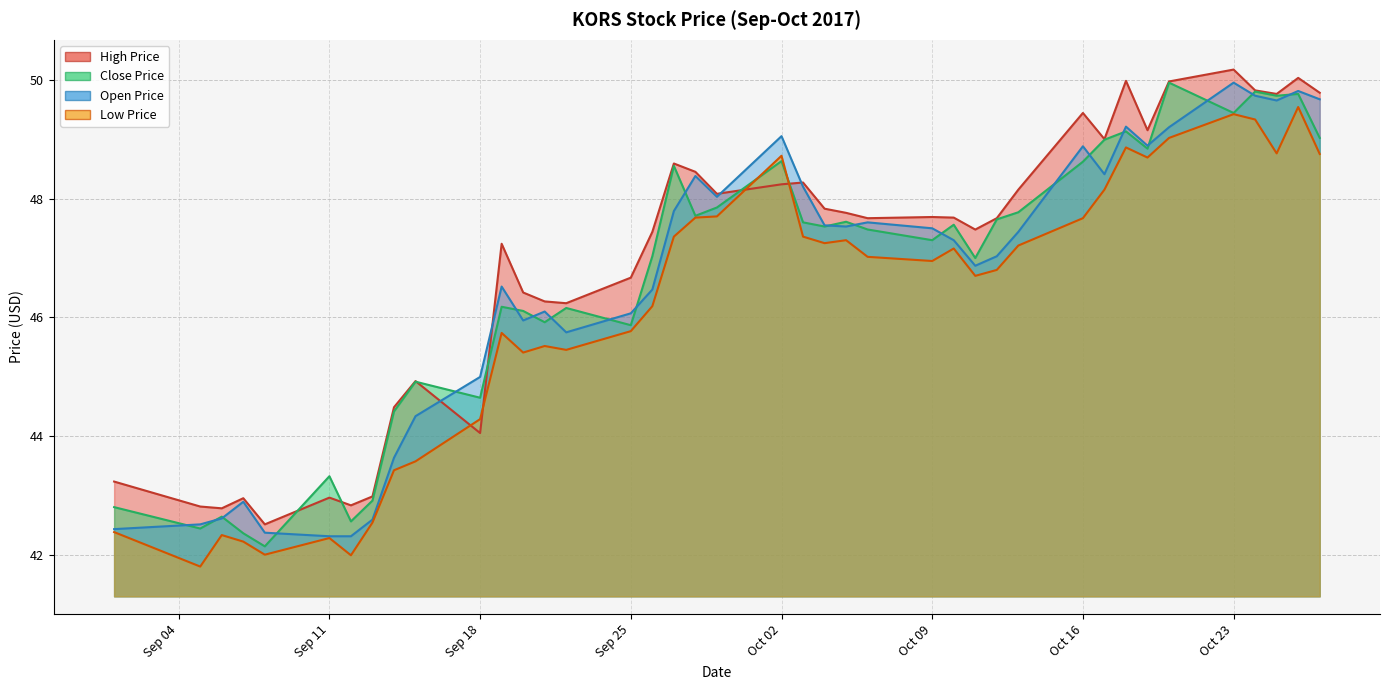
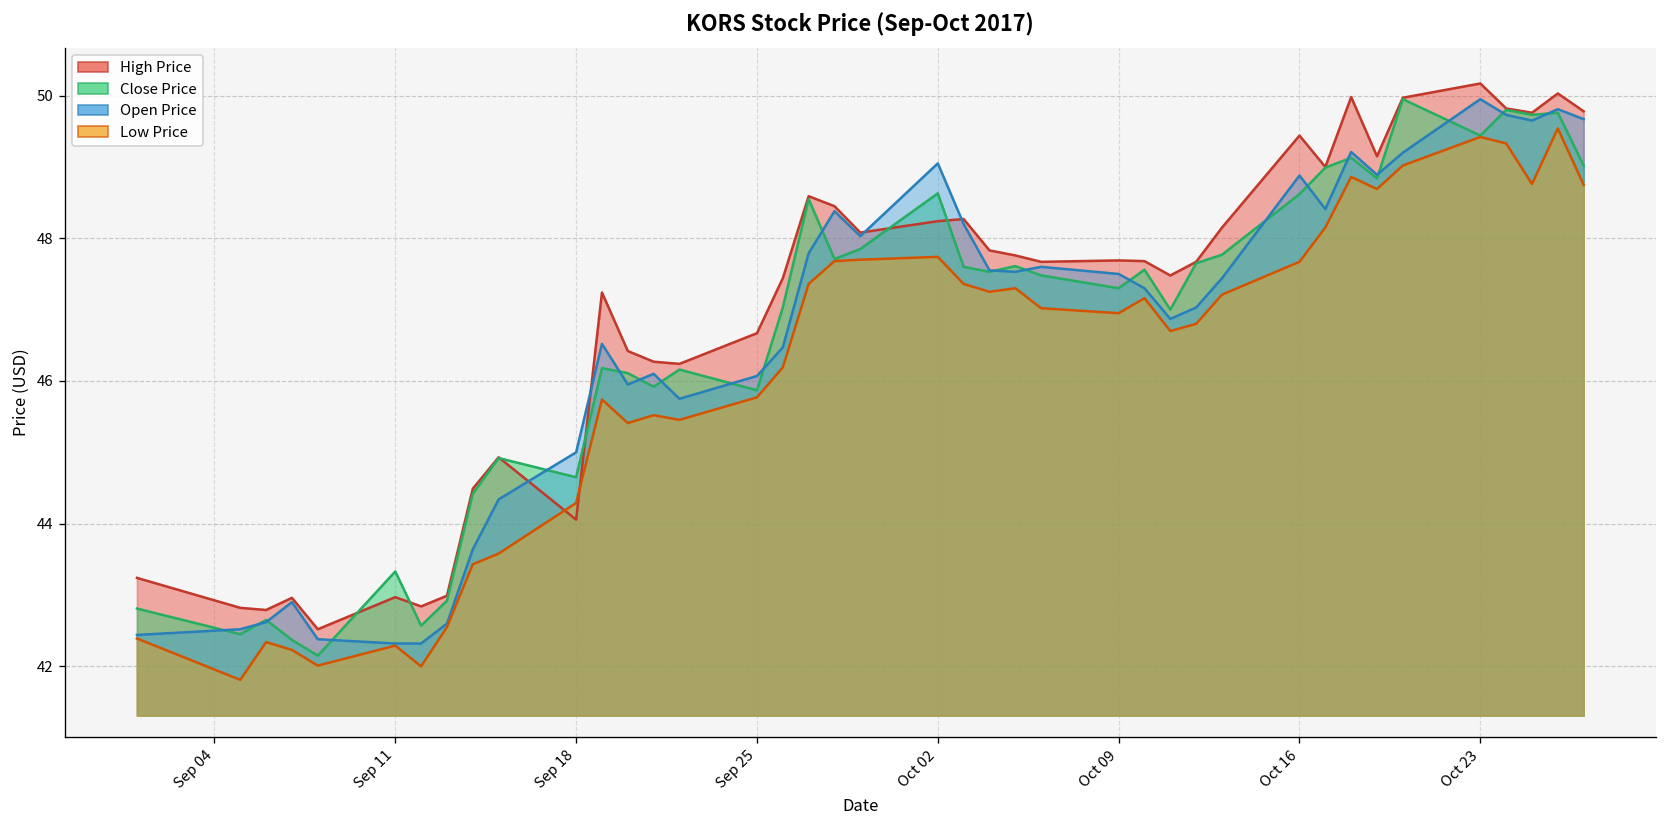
Low Price, Oct 02: 48.7 -> 47.7
